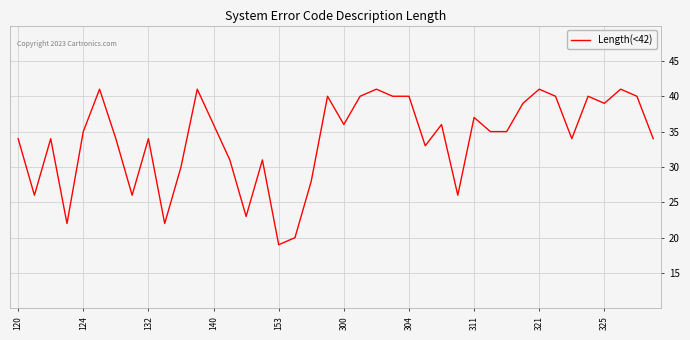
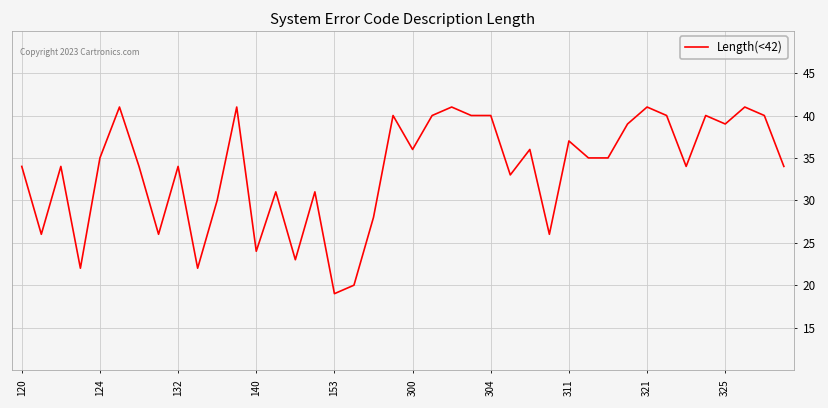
140: 36 -> 24
